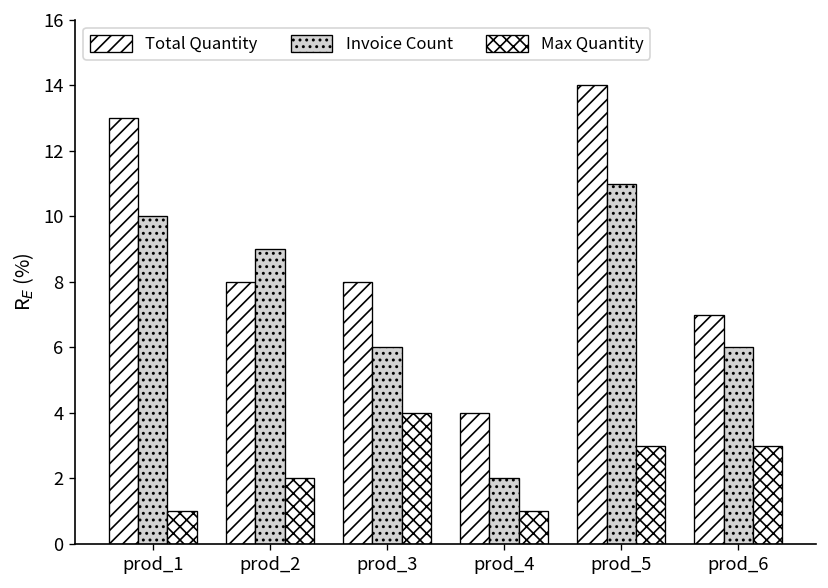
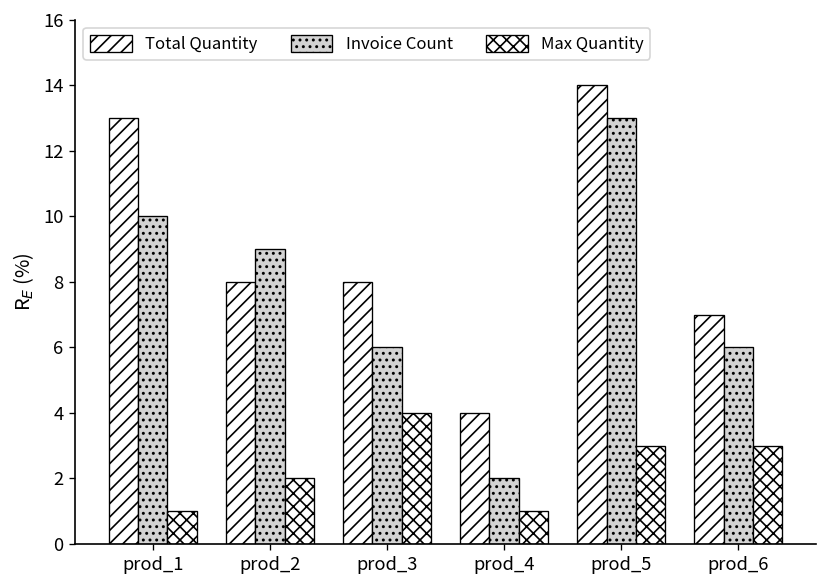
Invoice Count, prod_5: 11 -> 13
